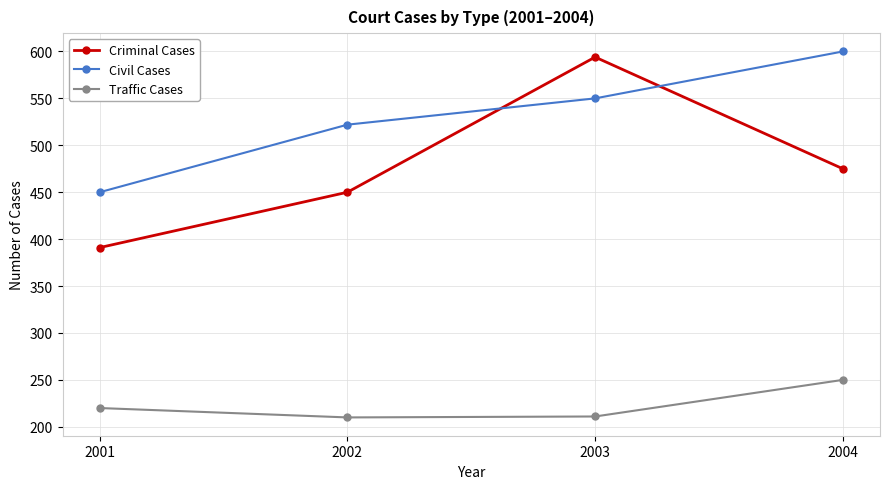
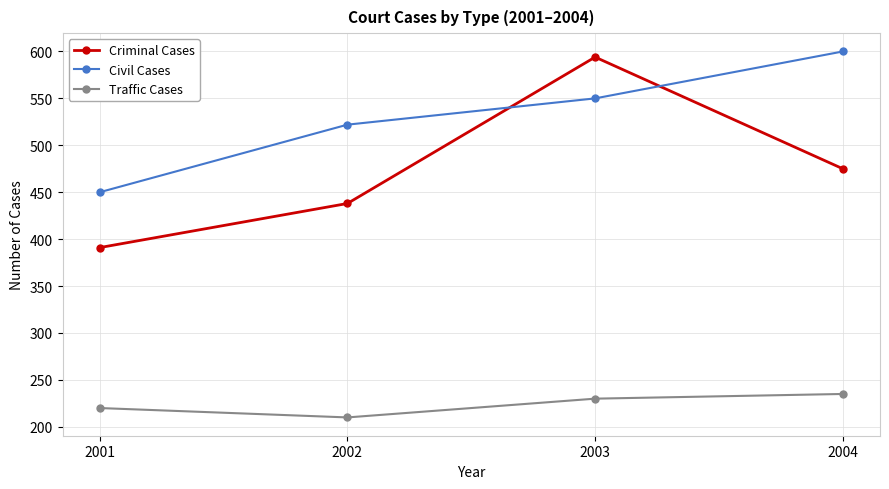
Criminal Cases, 2002: 450 -> 440
Traffic Cases, 2003: 210 -> 230
Traffic Cases, 2004: 250 -> 240
